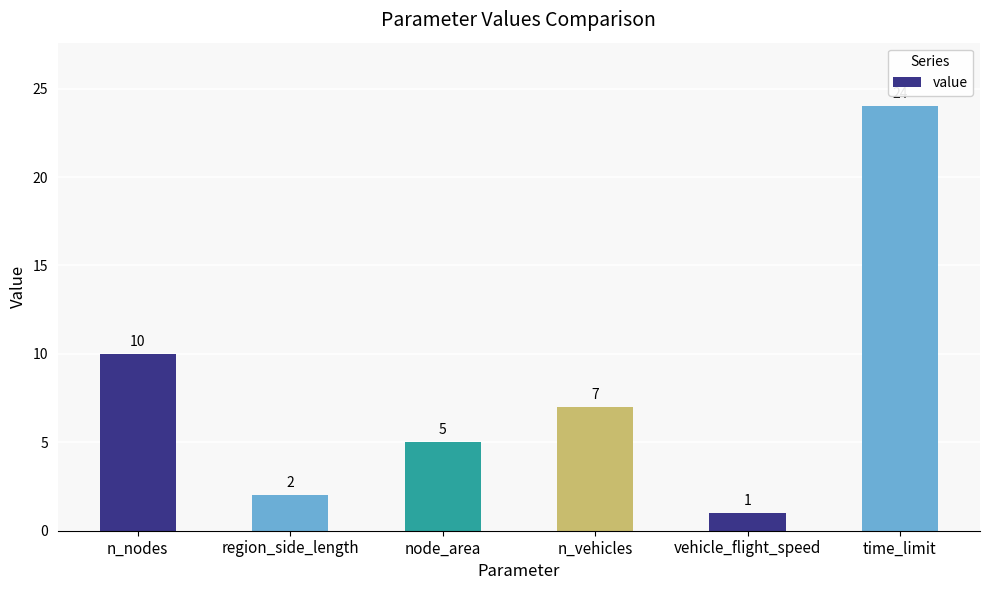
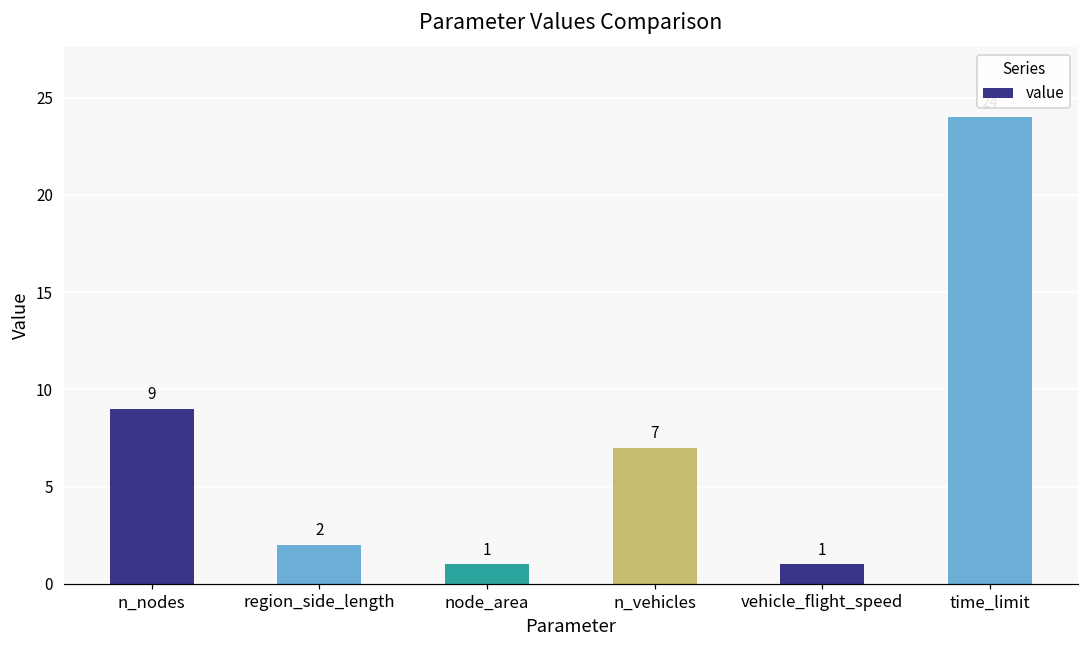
n_nodes: 10 -> 9
node_area: 5 -> 1
